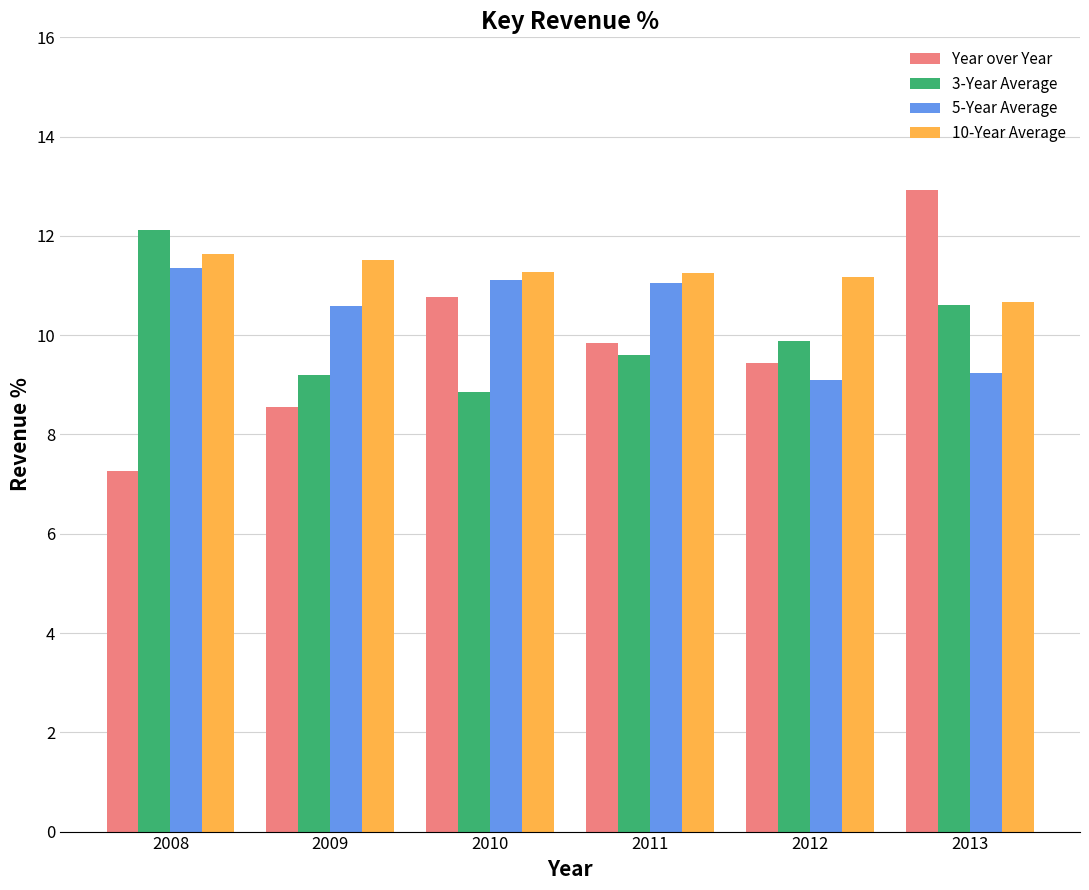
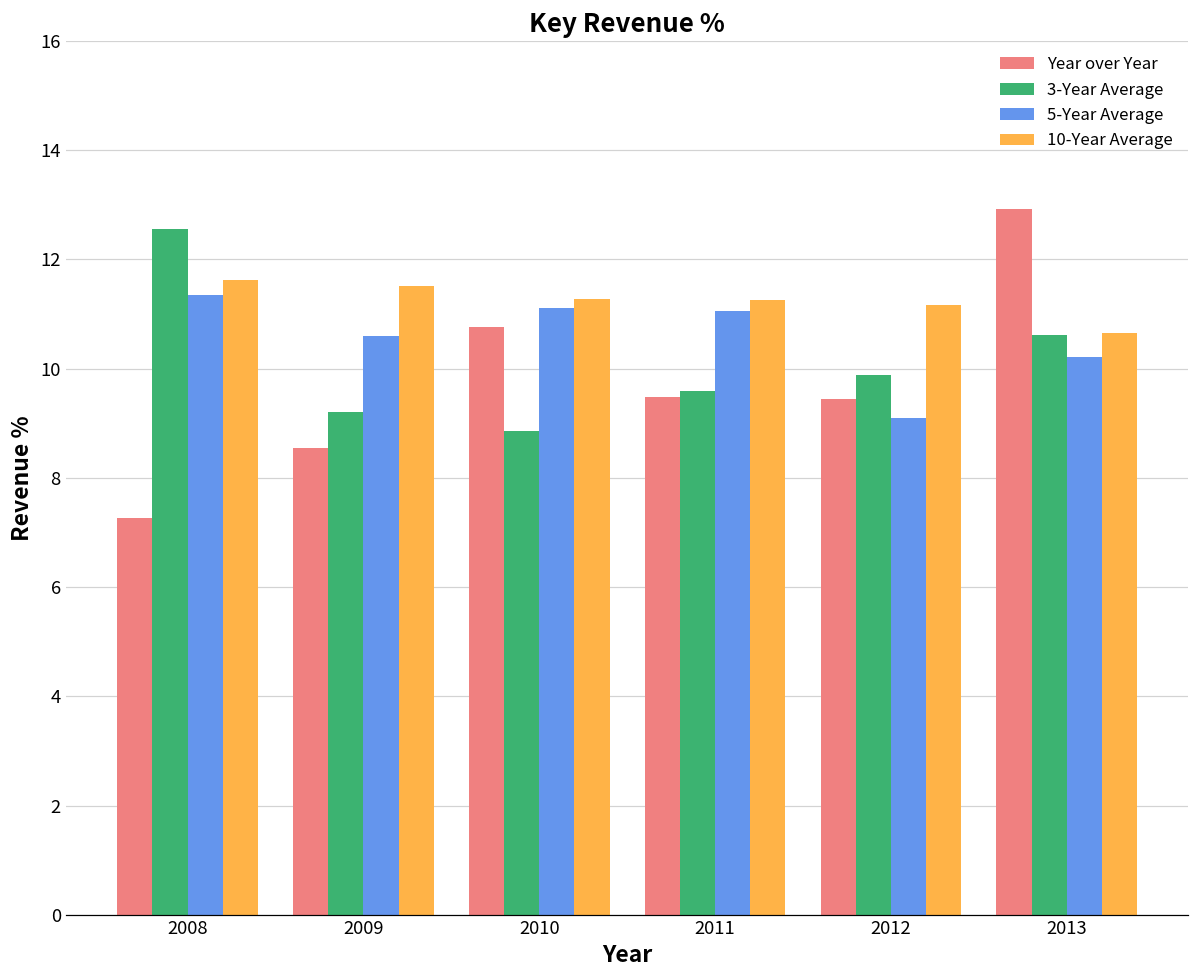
3-Year Average, 2008: 12.1 -> 12.6
Year over Year, 2011: 9.9 -> 9.5
5-Year Average, 2013: 9.2 -> 10.2
